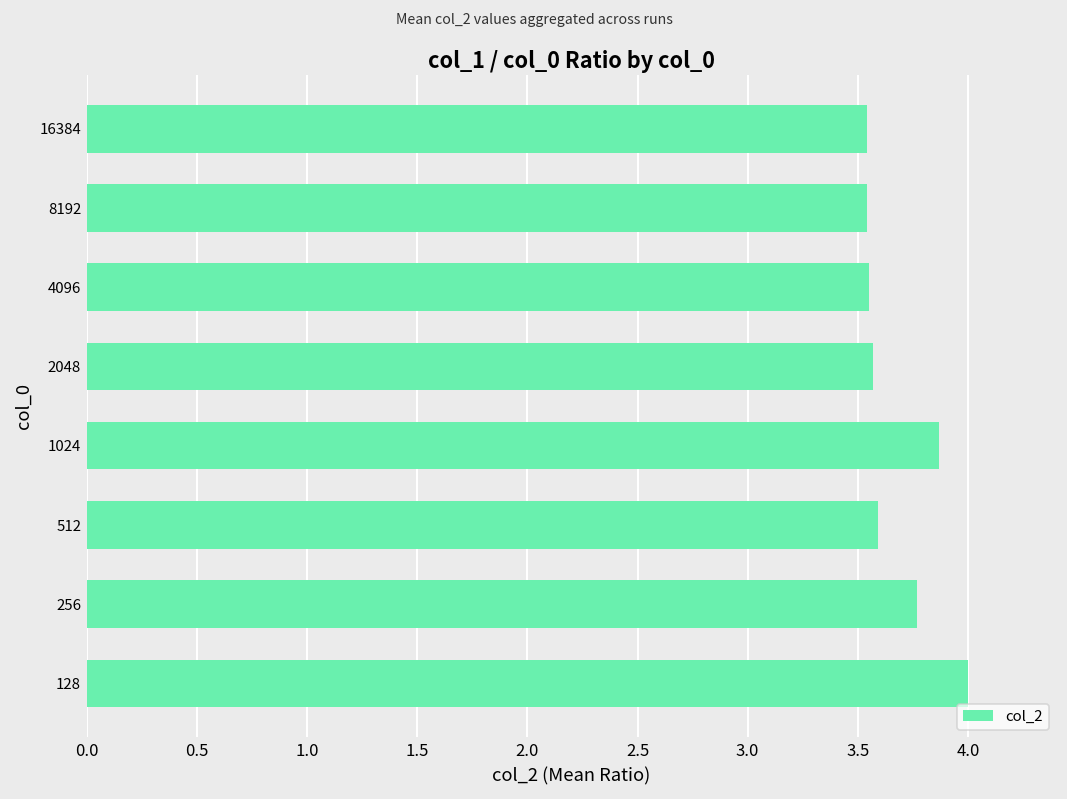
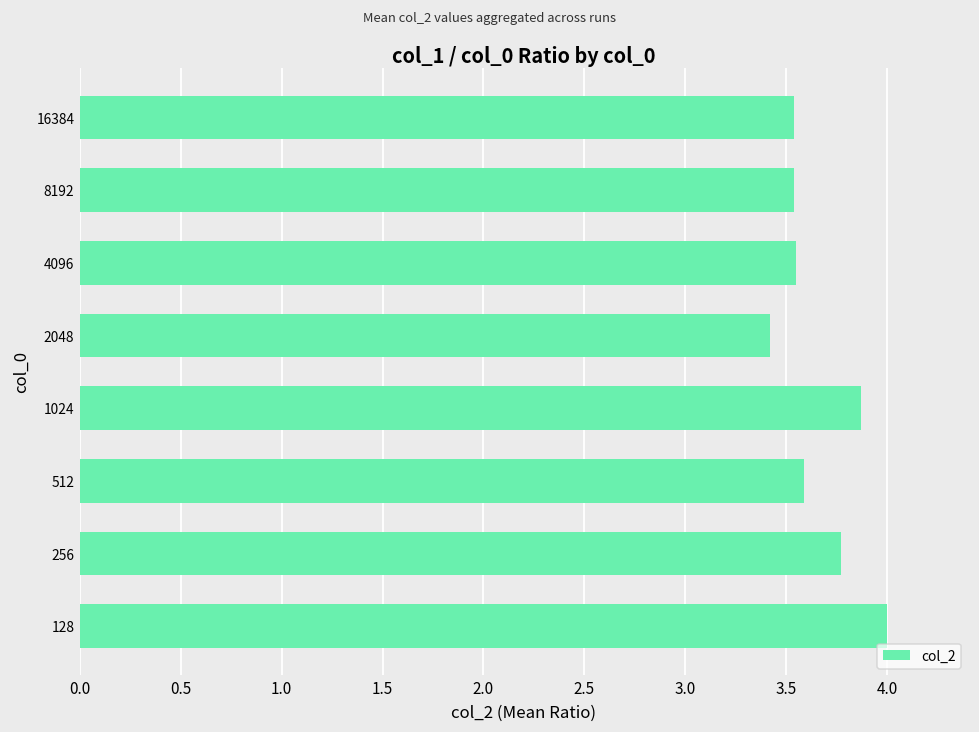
2048: 3.57 -> 3.42
